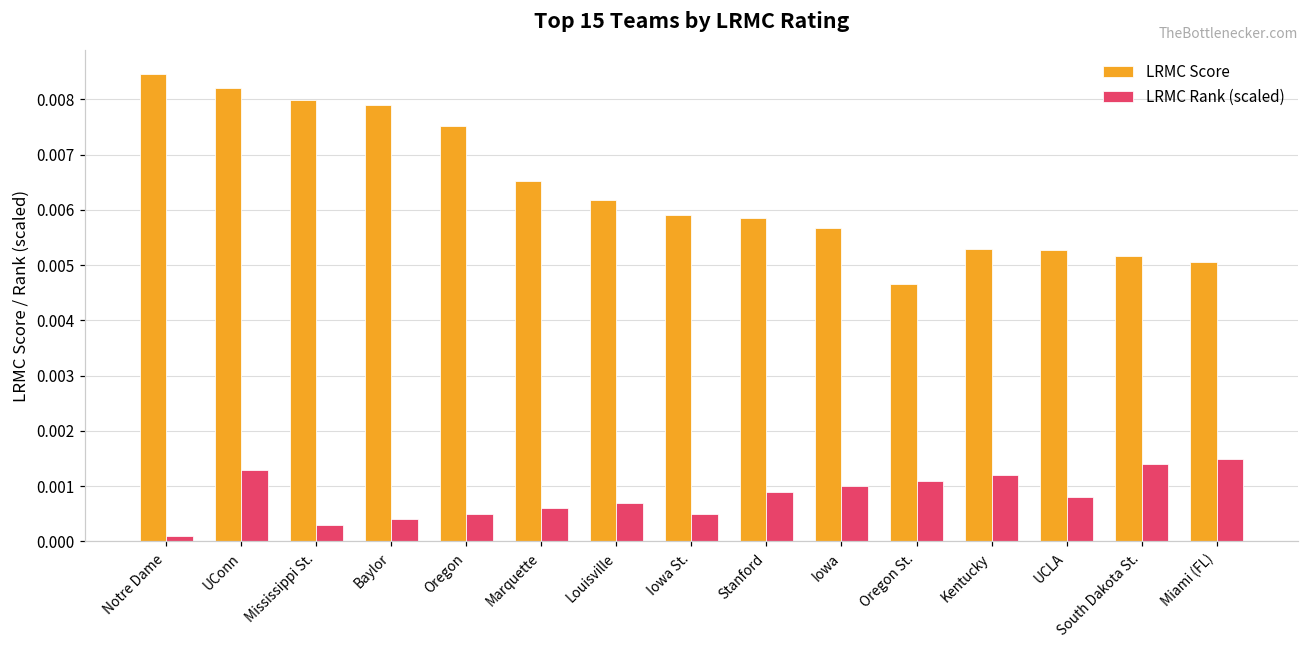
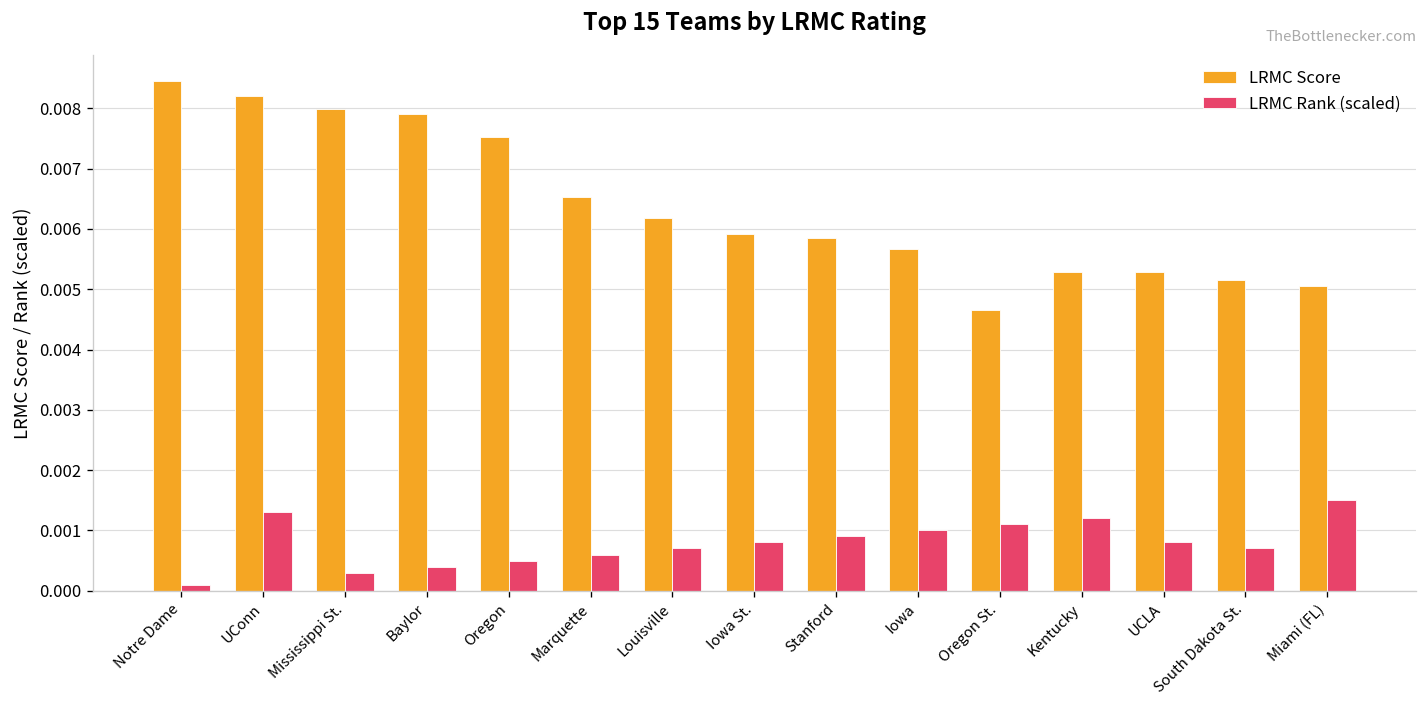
LRMC Rank (scaled), Iowa St.: 0.0005 -> 0.0008
LRMC Rank (scaled), South Dakota St.: 0.0014 -> 0.0007
